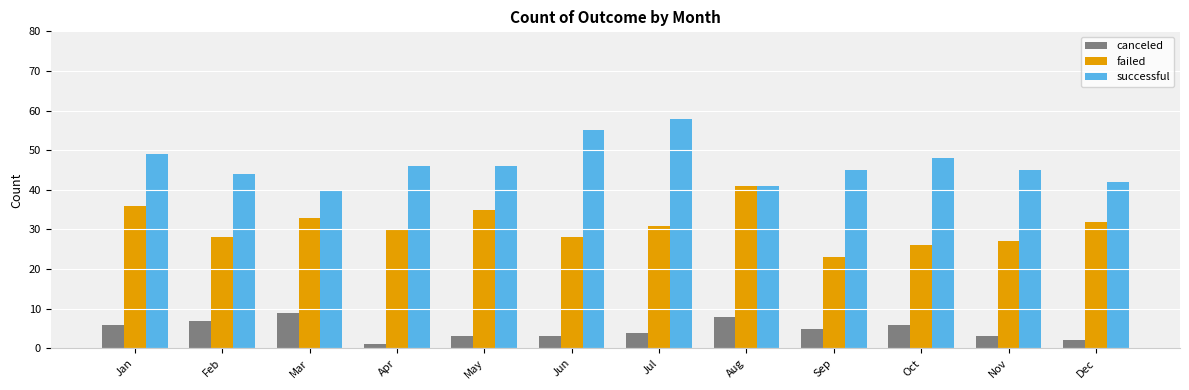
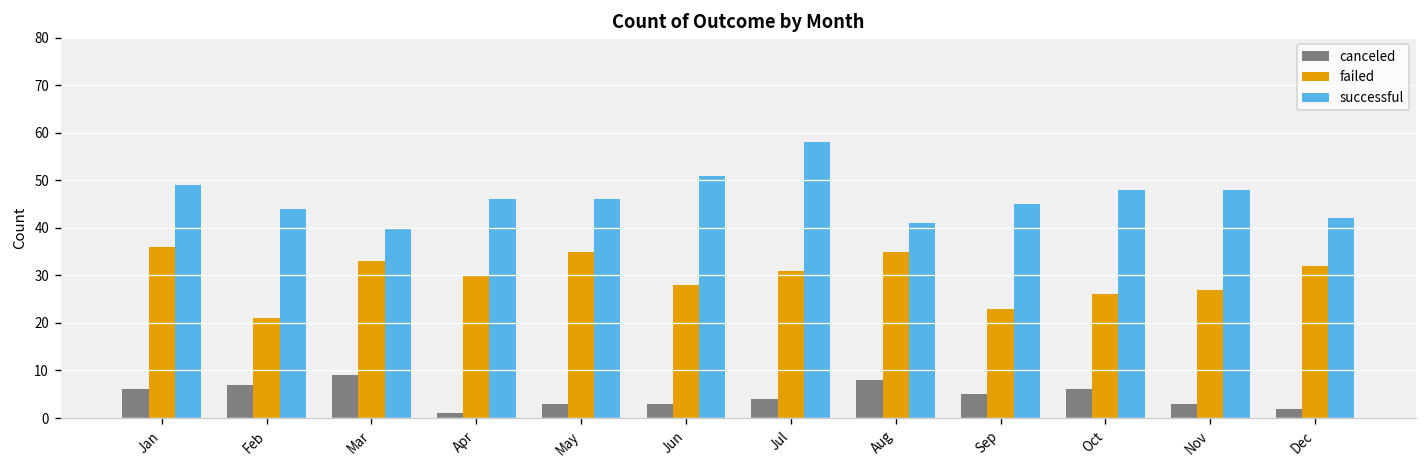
failed, Feb: 28 -> 21
successful, Jun: 55 -> 51
failed, Aug: 41 -> 35
successful, Nov: 45 -> 48
